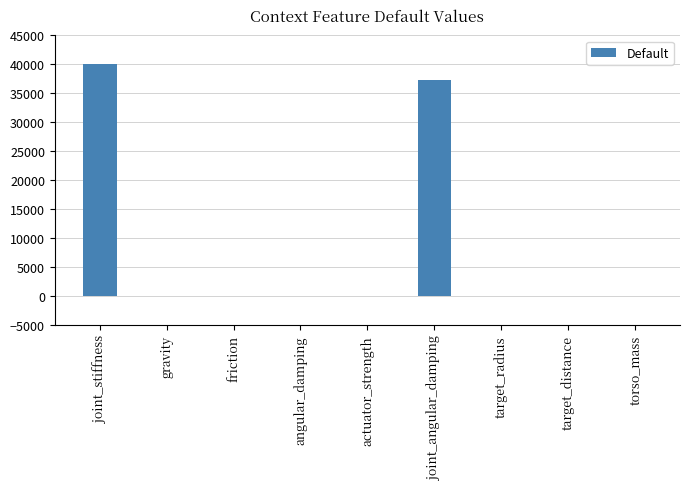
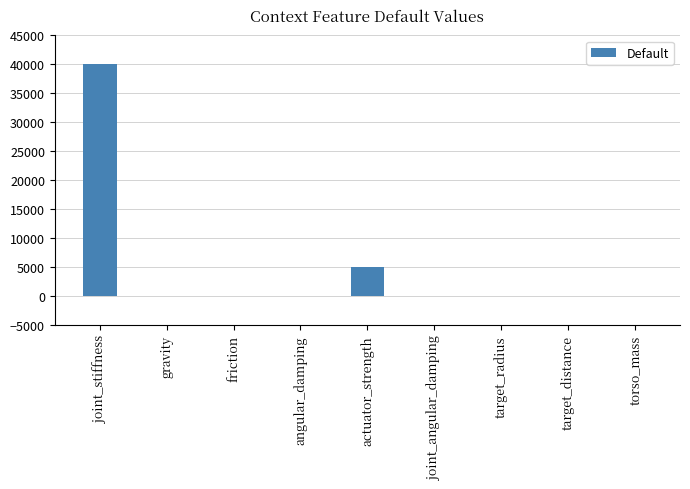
actuator_strength: 0 -> 5000
joint_angular_damping: 37000 -> 0
